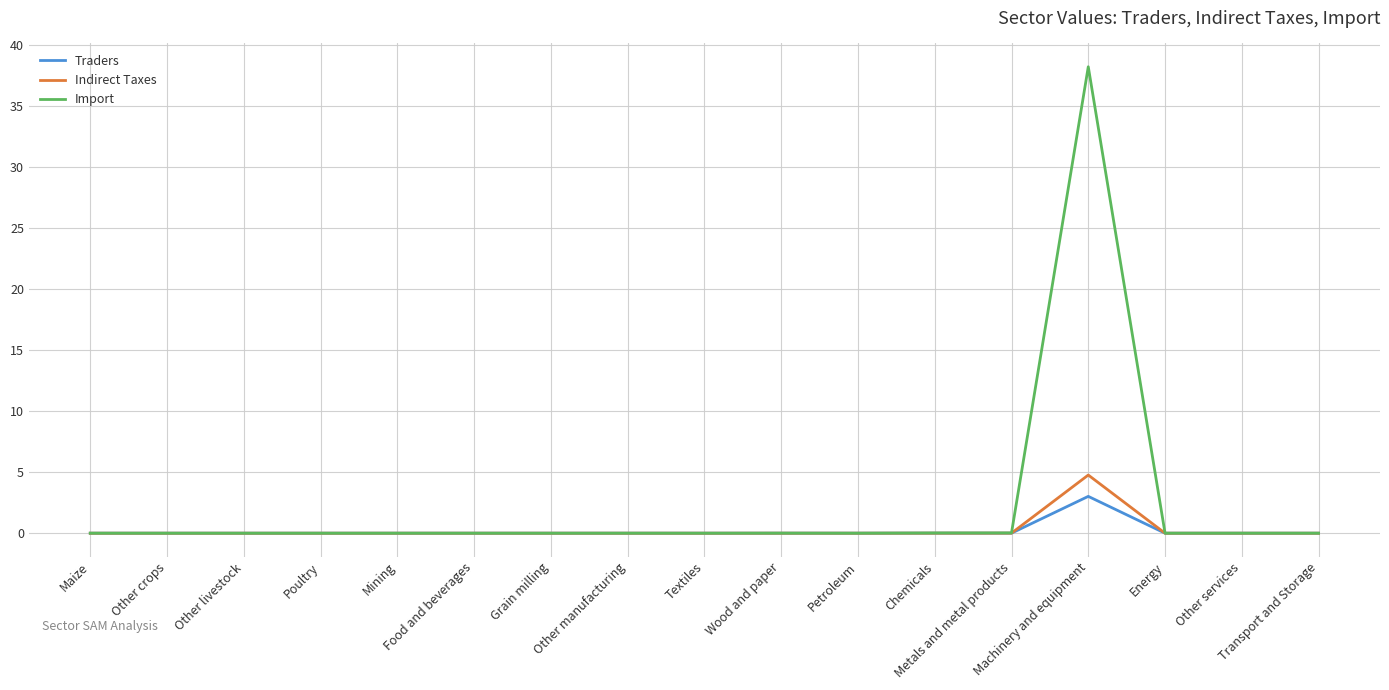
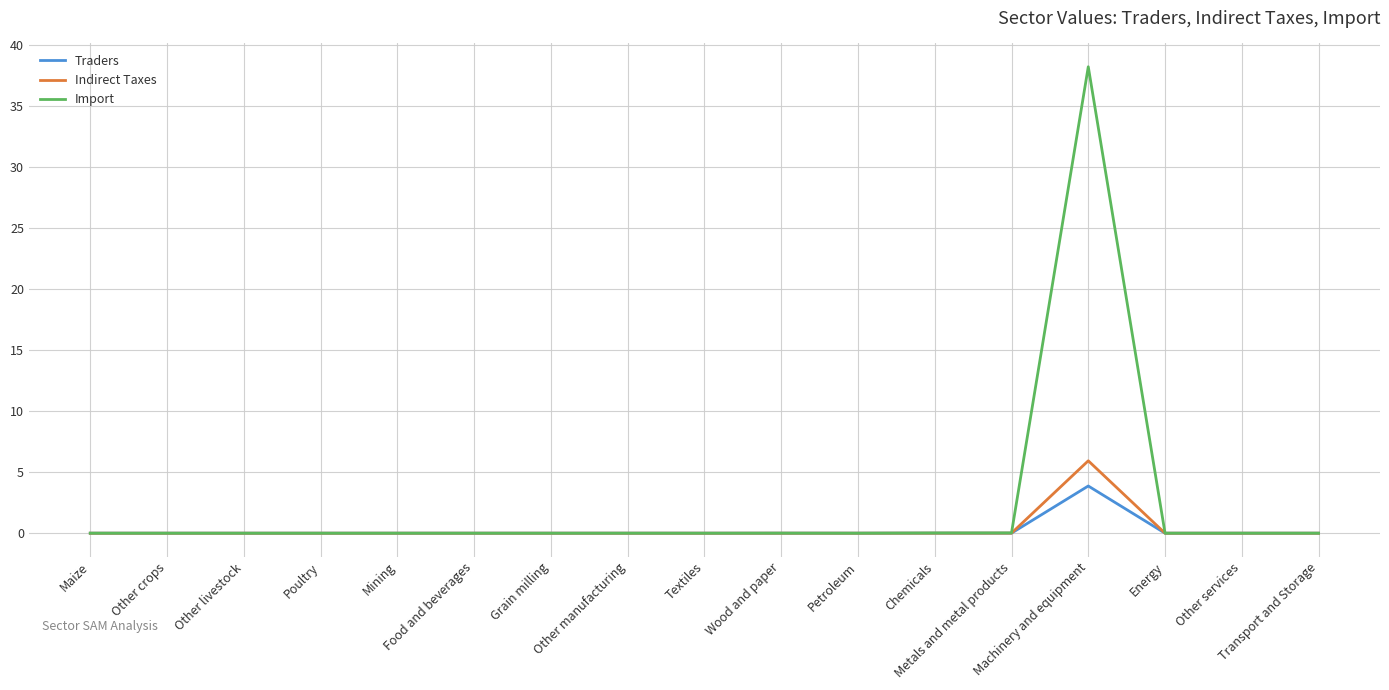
Traders, Machinery and equipment: 3.0 -> 3.9
Indirect Taxes, Machinery and equipment: 4.8 -> 5.9
